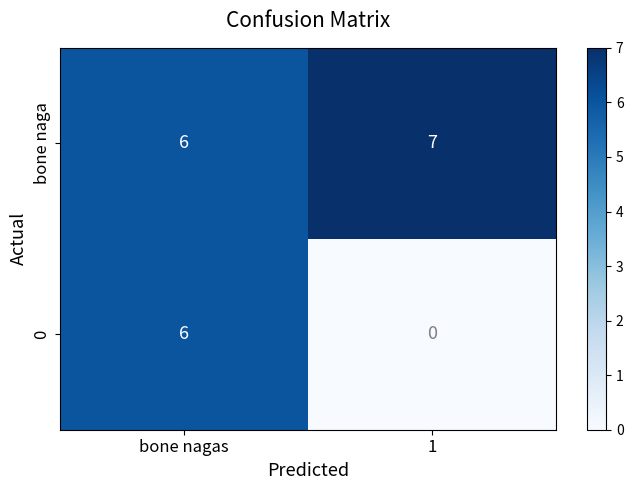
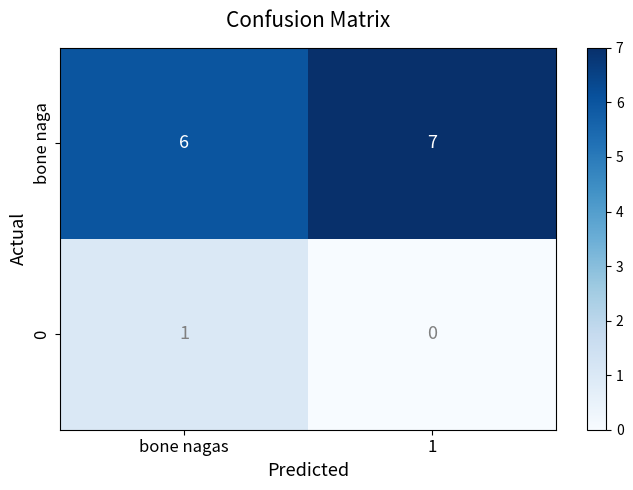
0, bone nagas: 6 -> 1
